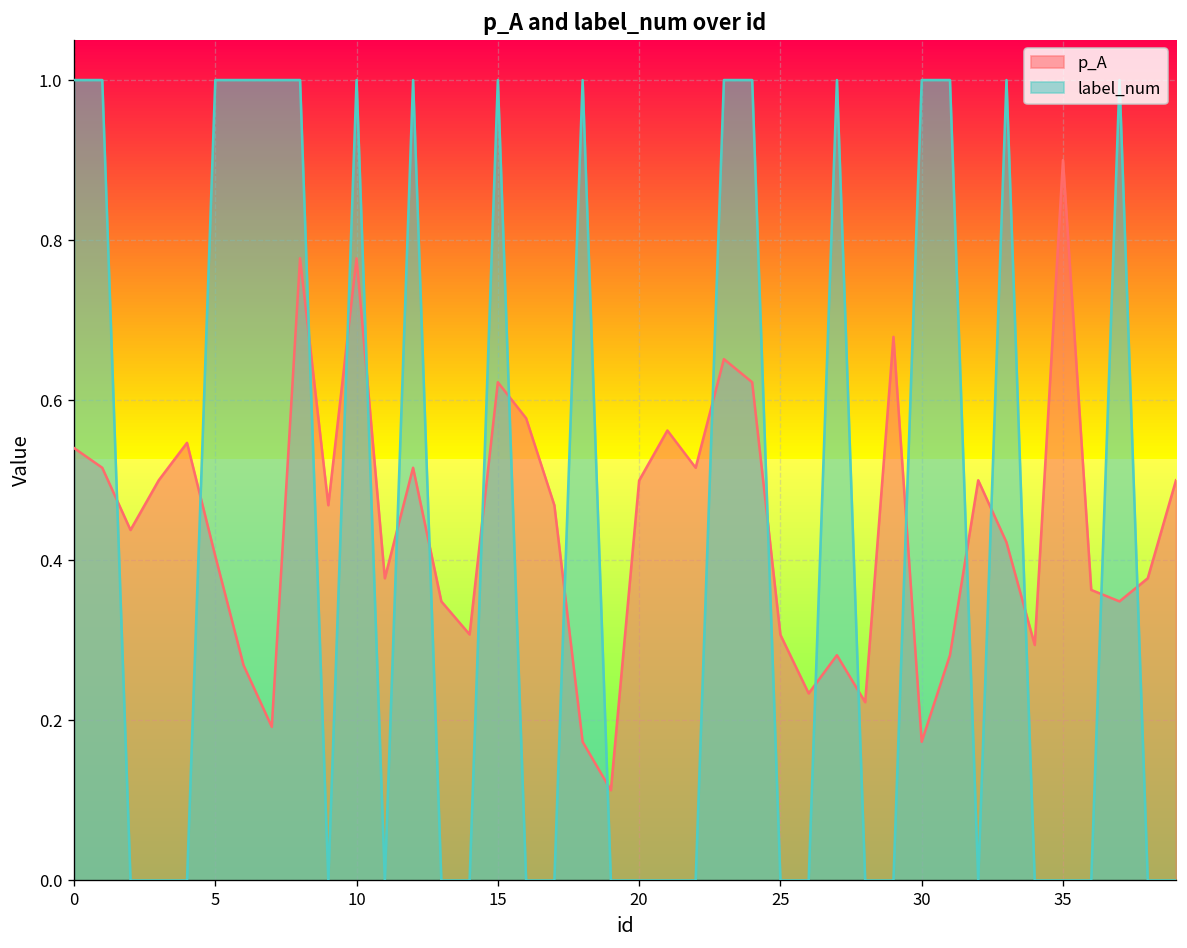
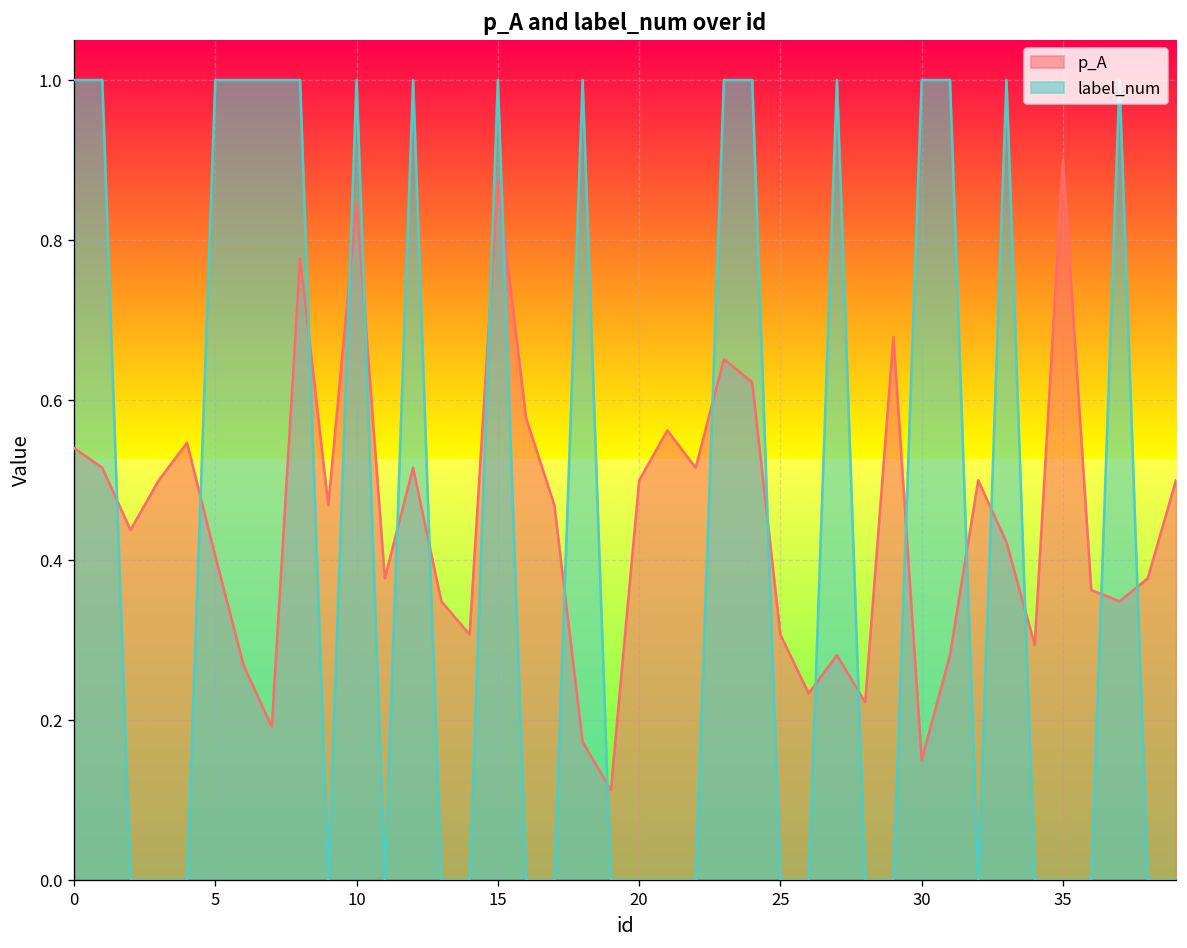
p_A, 10: 0.78 -> 0.85
p_A, 15: 0.62 -> 0.87
p_A, 30: 0.17 -> 0.15
